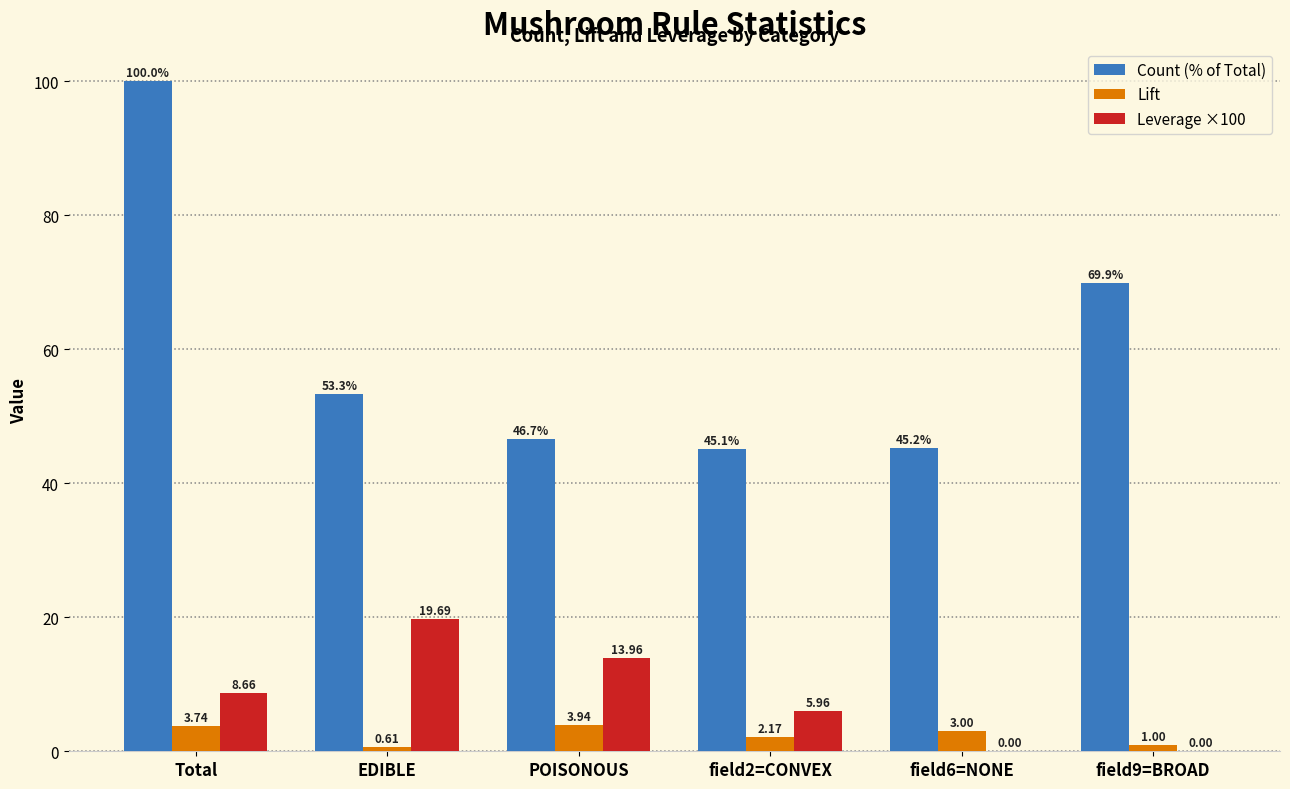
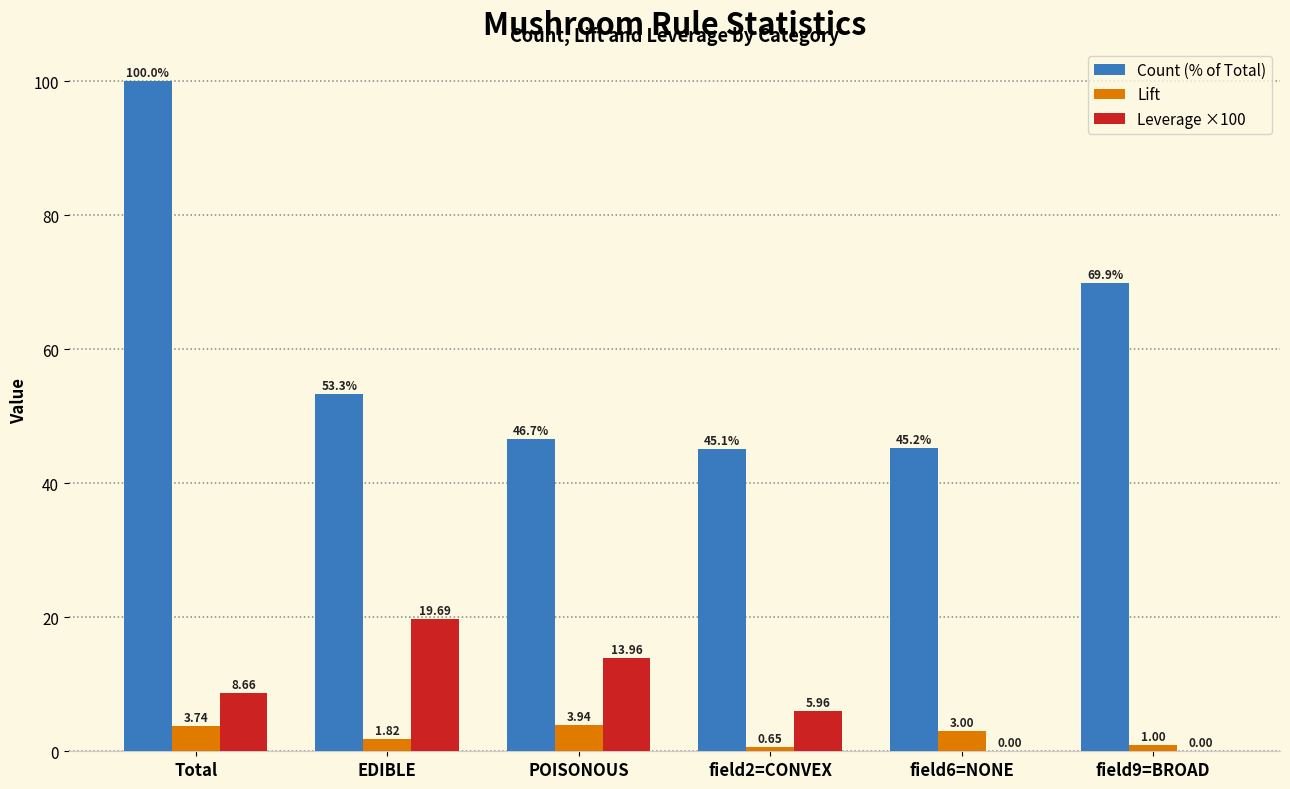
Lift, EDIBLE: 0.61 -> 1.82
Lift, field2=CONVEX: 2.17 -> 0.65
